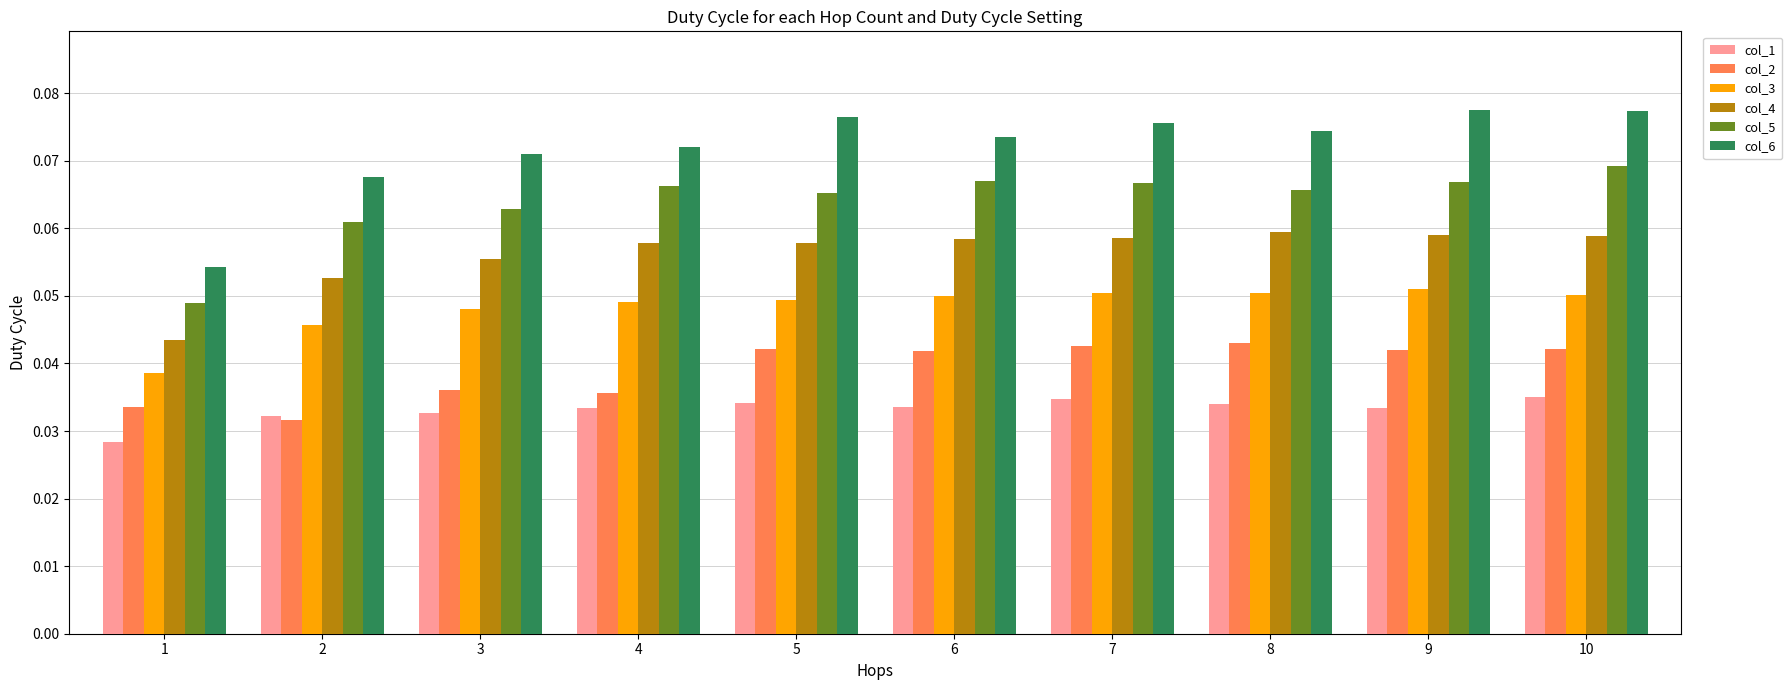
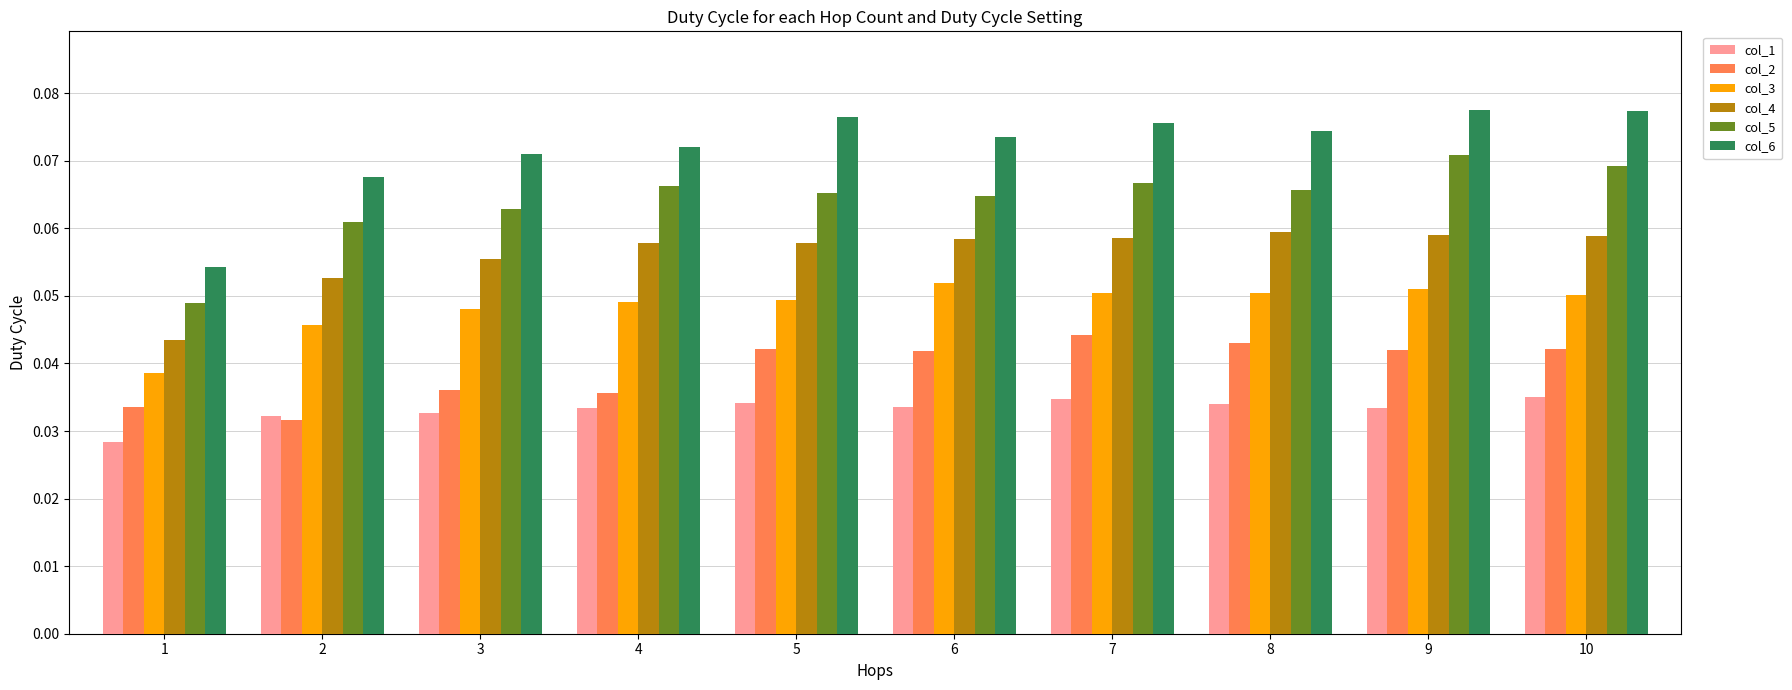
col_3, 6: 0.050 -> 0.052
col_5, 6: 0.067 -> 0.065
col_2, 7: 0.043 -> 0.044
col_5, 9: 0.067 -> 0.071
